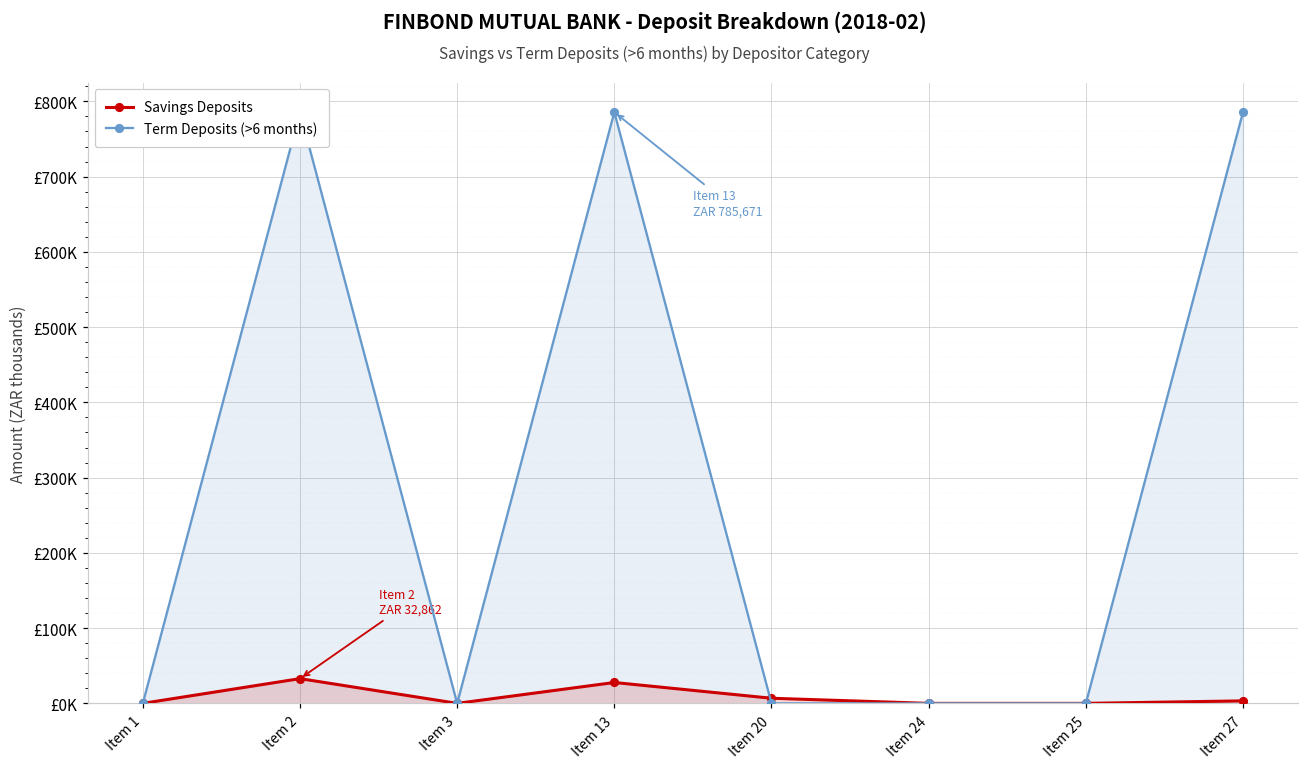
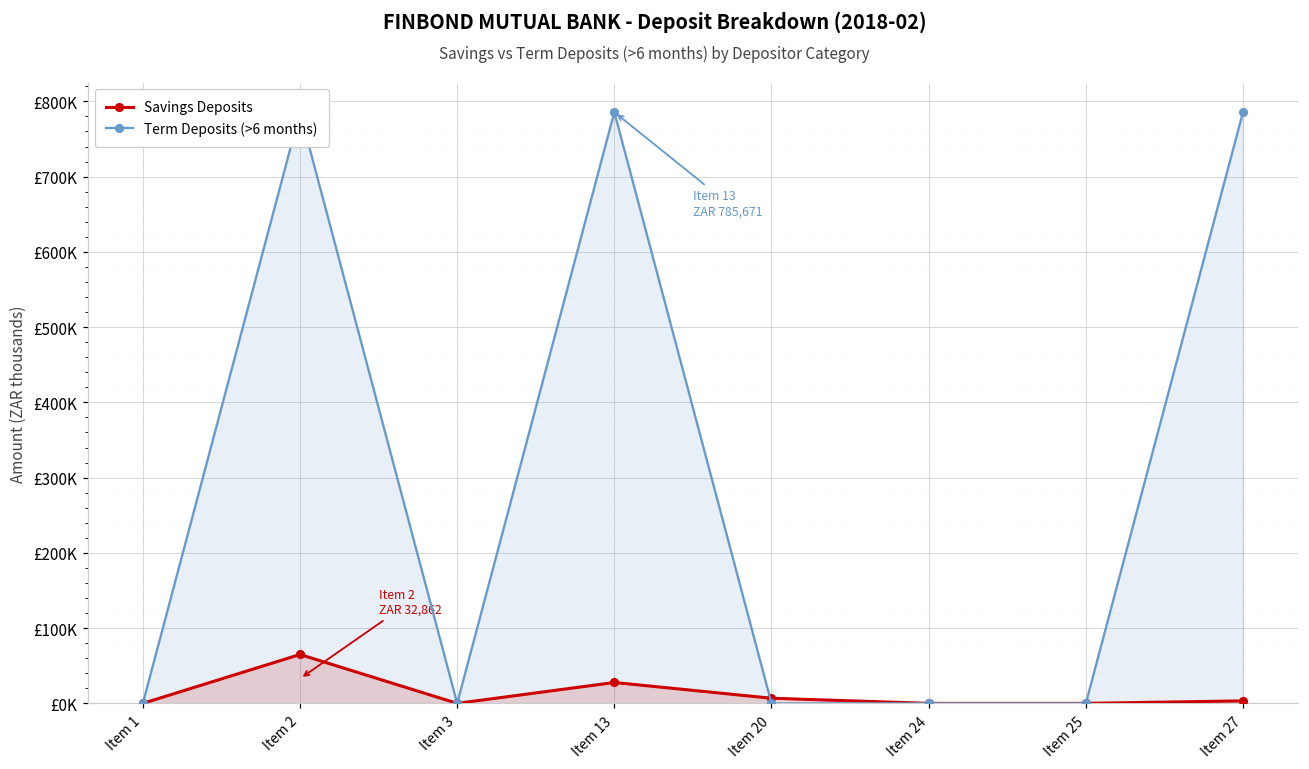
Savings Deposits, Item 2: £30000 -> £60000
